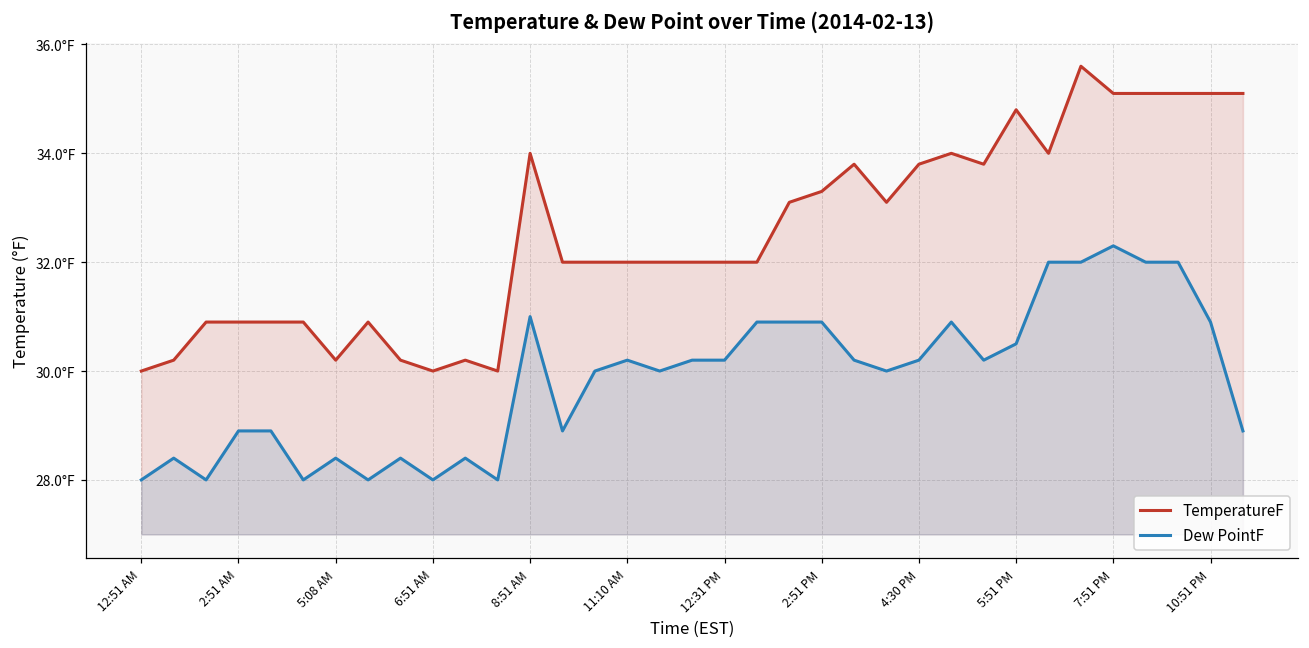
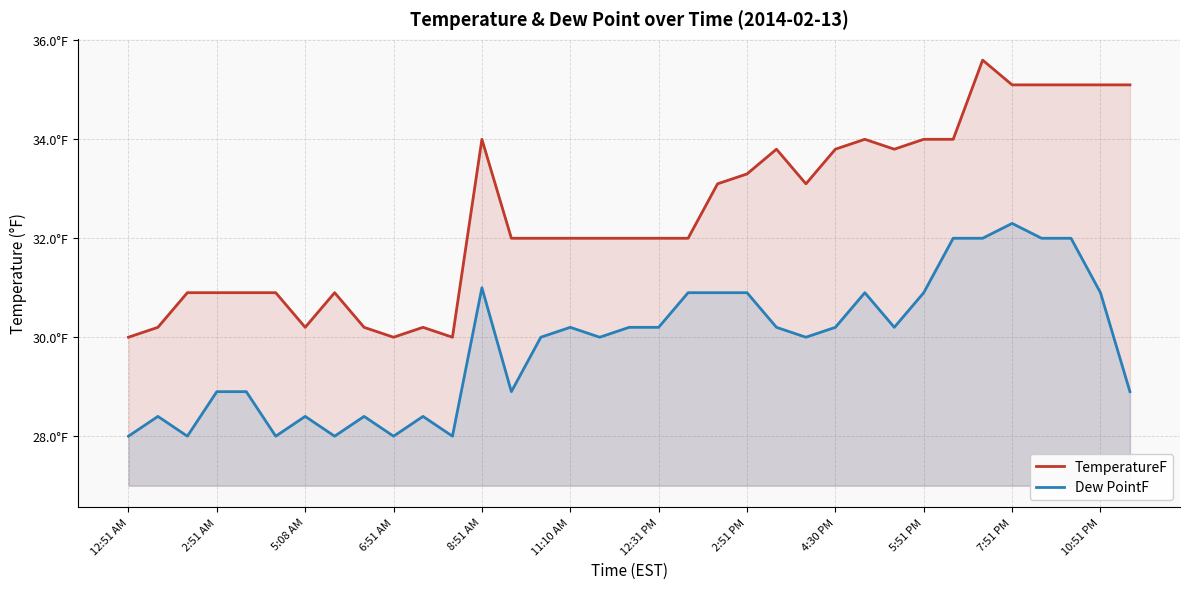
TemperatureF, 5:51 PM: 34.8°F -> 34.0°F
Dew PointF, 5:51 PM: 30.5°F -> 30.9°F
